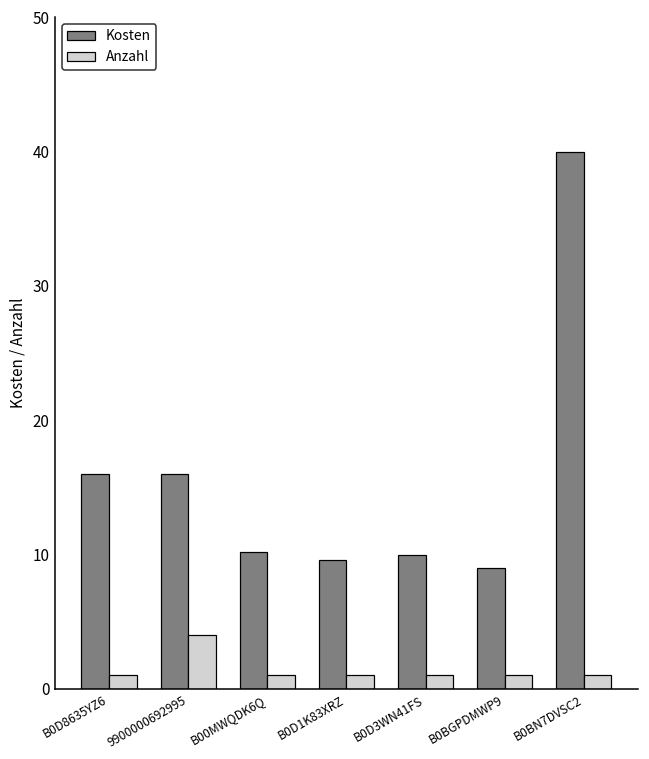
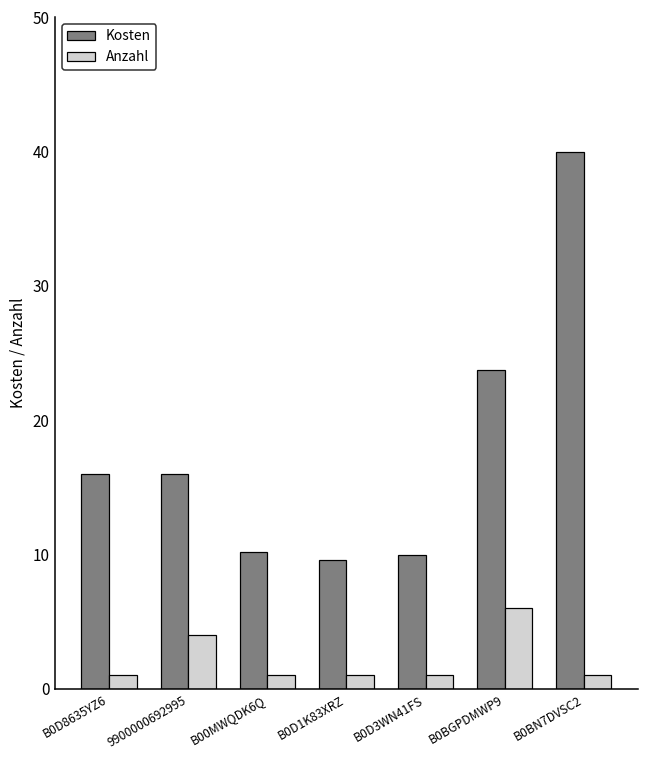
Kosten, B0BGPDMWP9: 9.0 -> 23.8
Anzahl, B0BGPDMWP9: 1 -> 6
